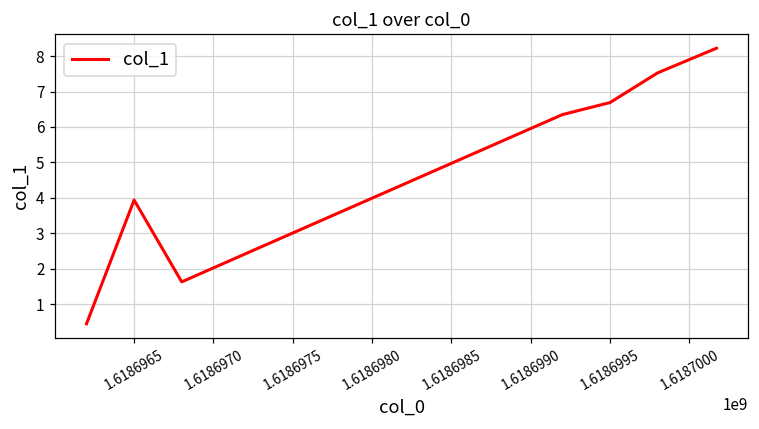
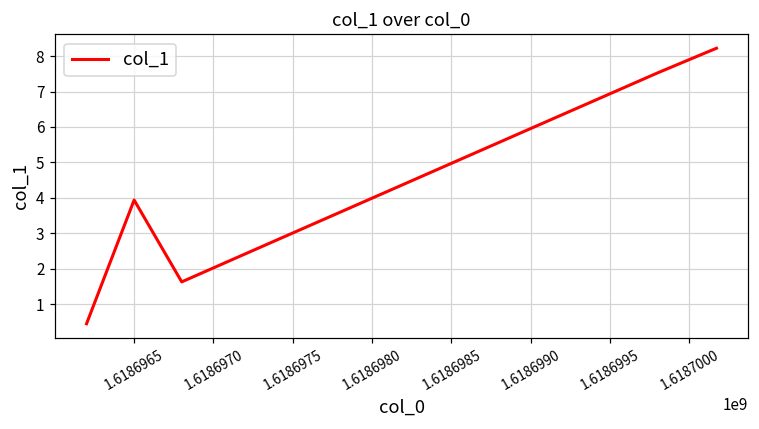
1.6186995: 6.7 -> 6.9
